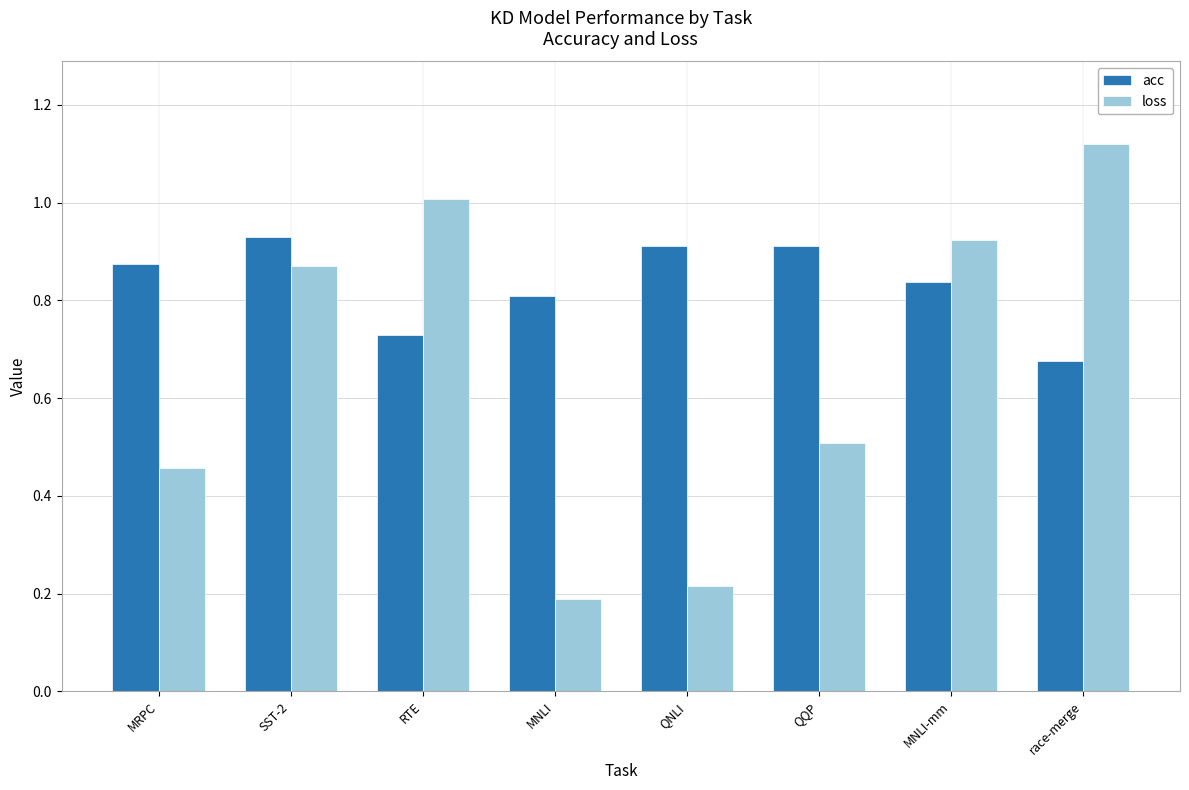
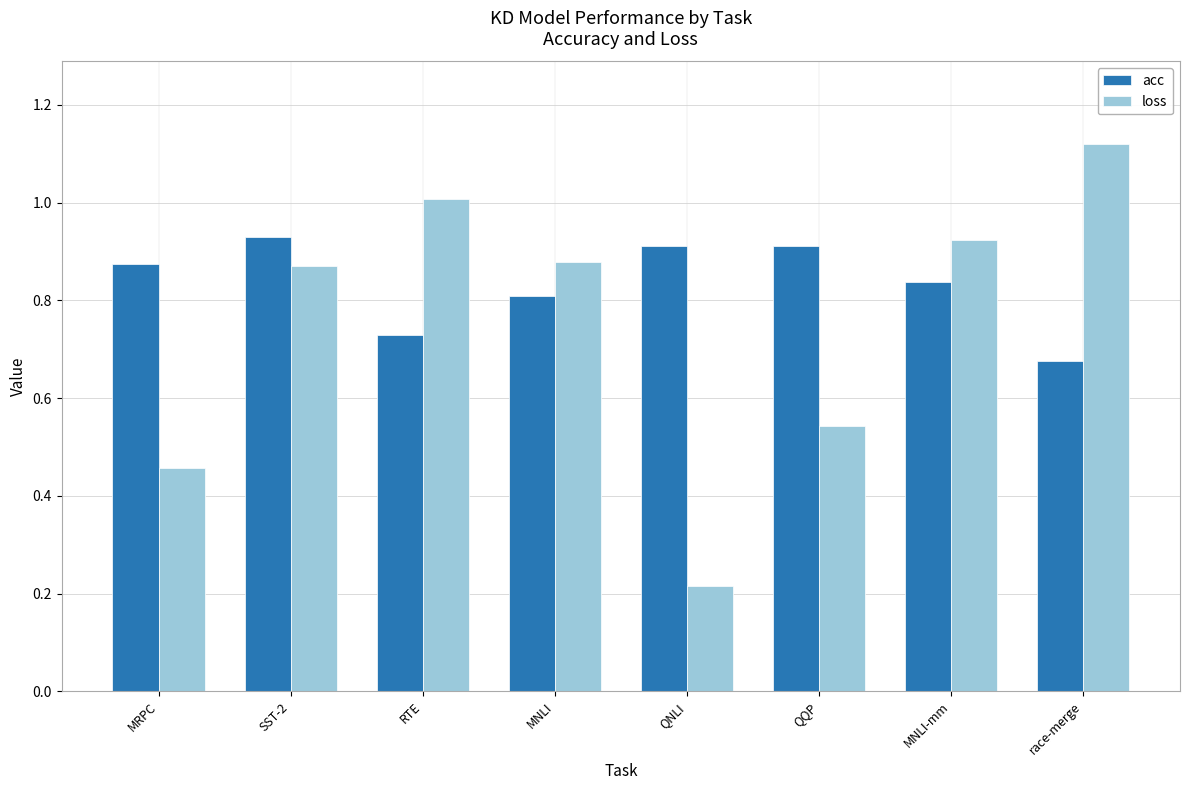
loss, MNLI: 0.19 -> 0.88
loss, QQP: 0.51 -> 0.54
